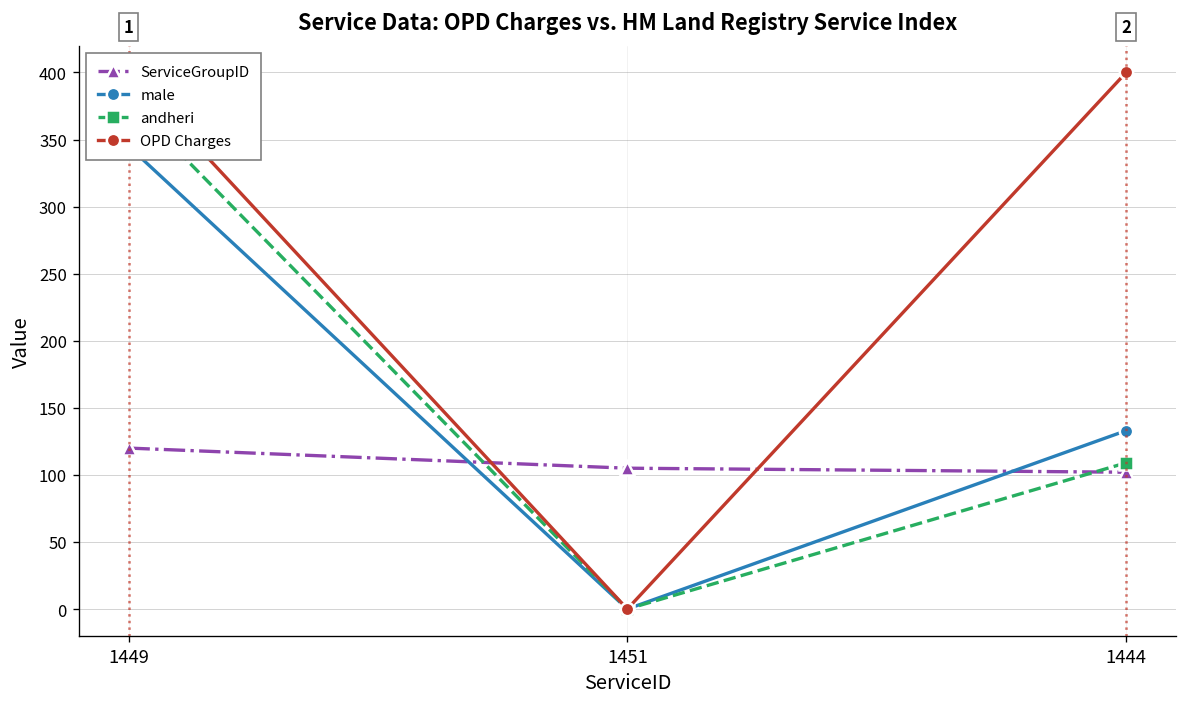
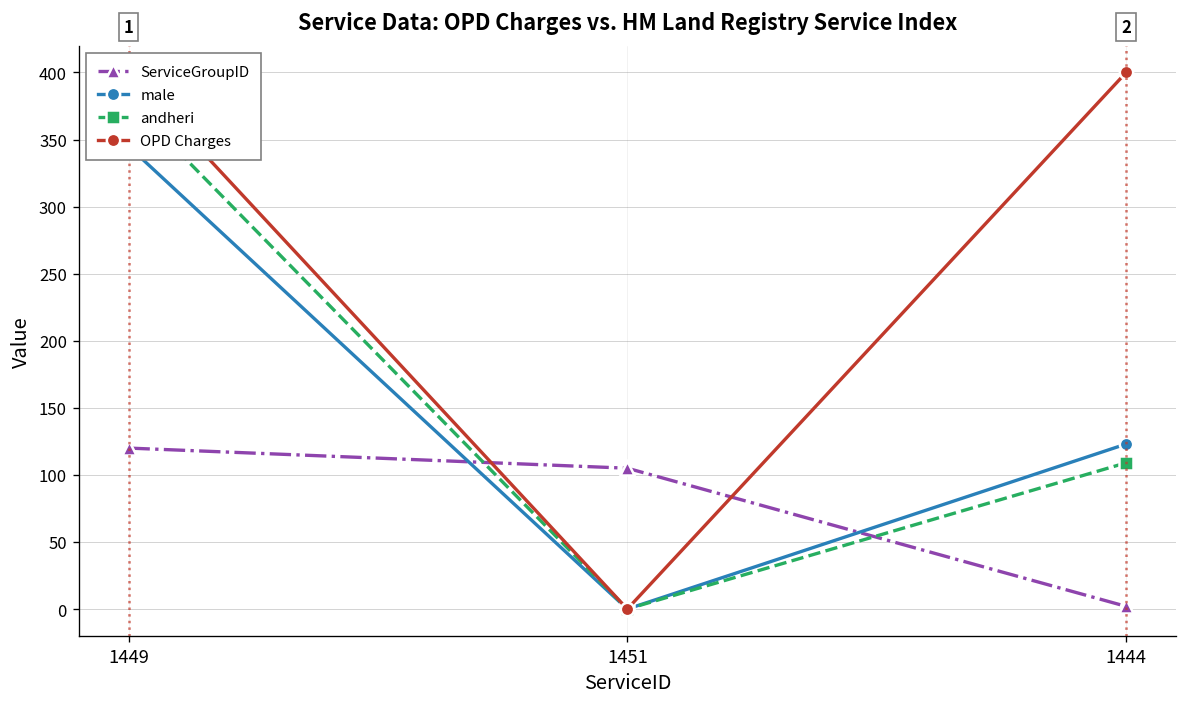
ServiceGroupID, 1444: 102 -> 2
male, 1444: 133 -> 123
